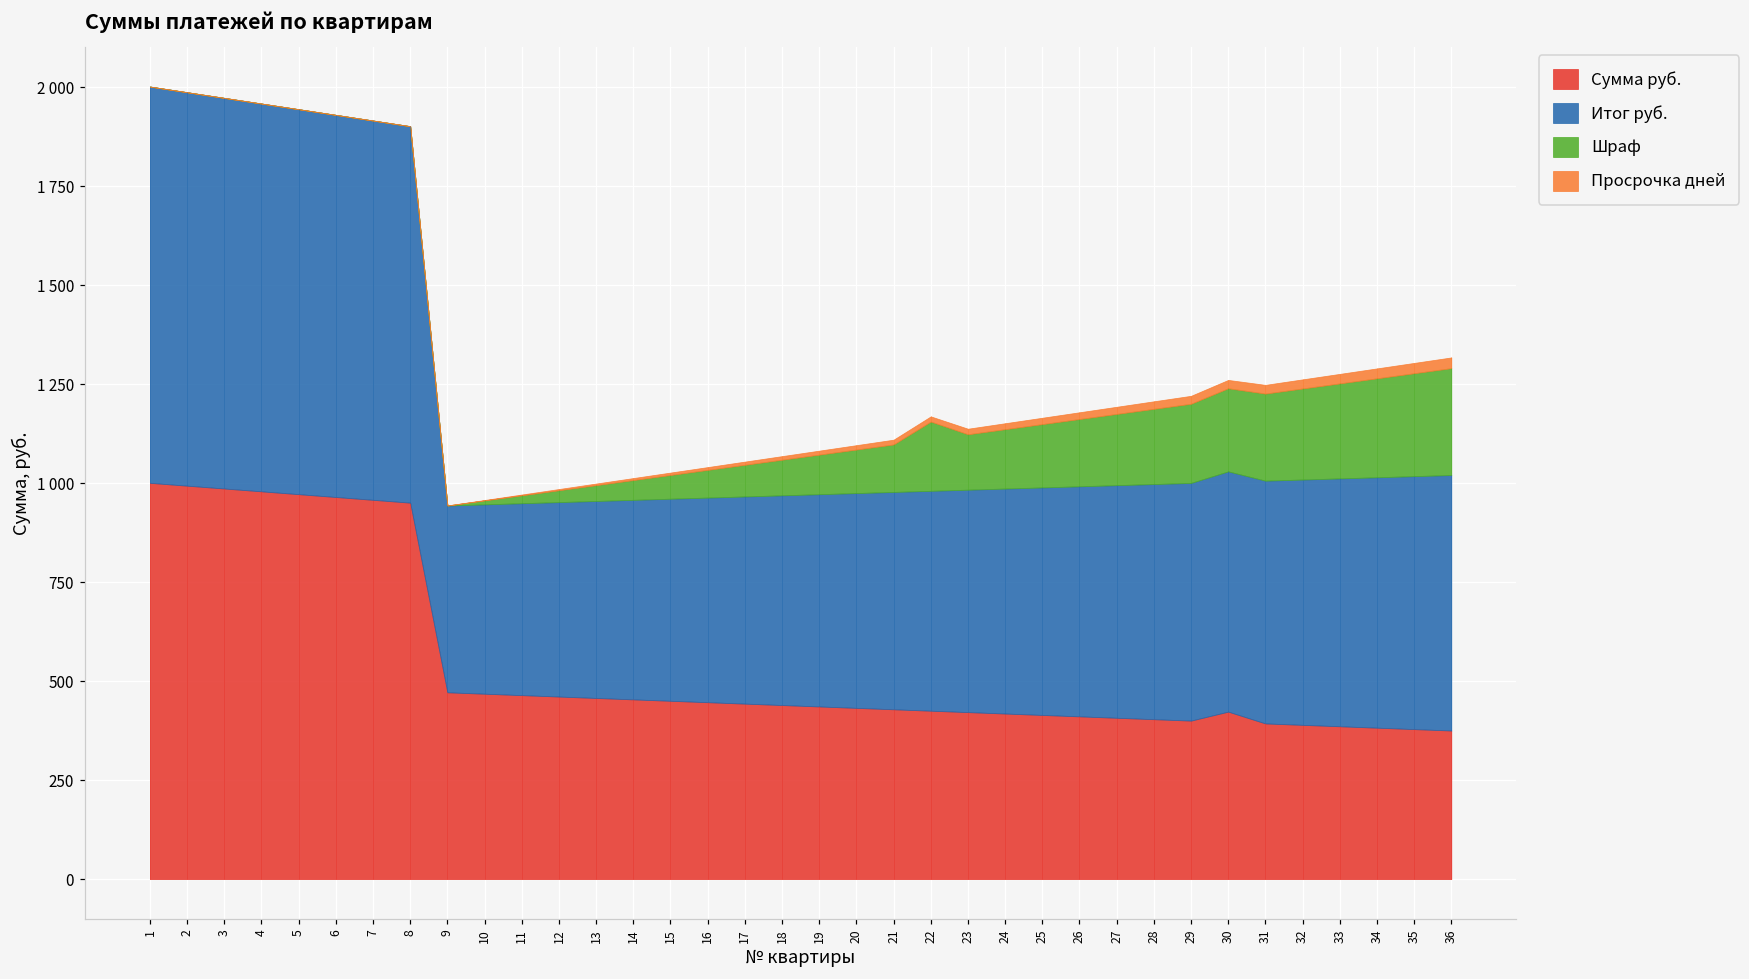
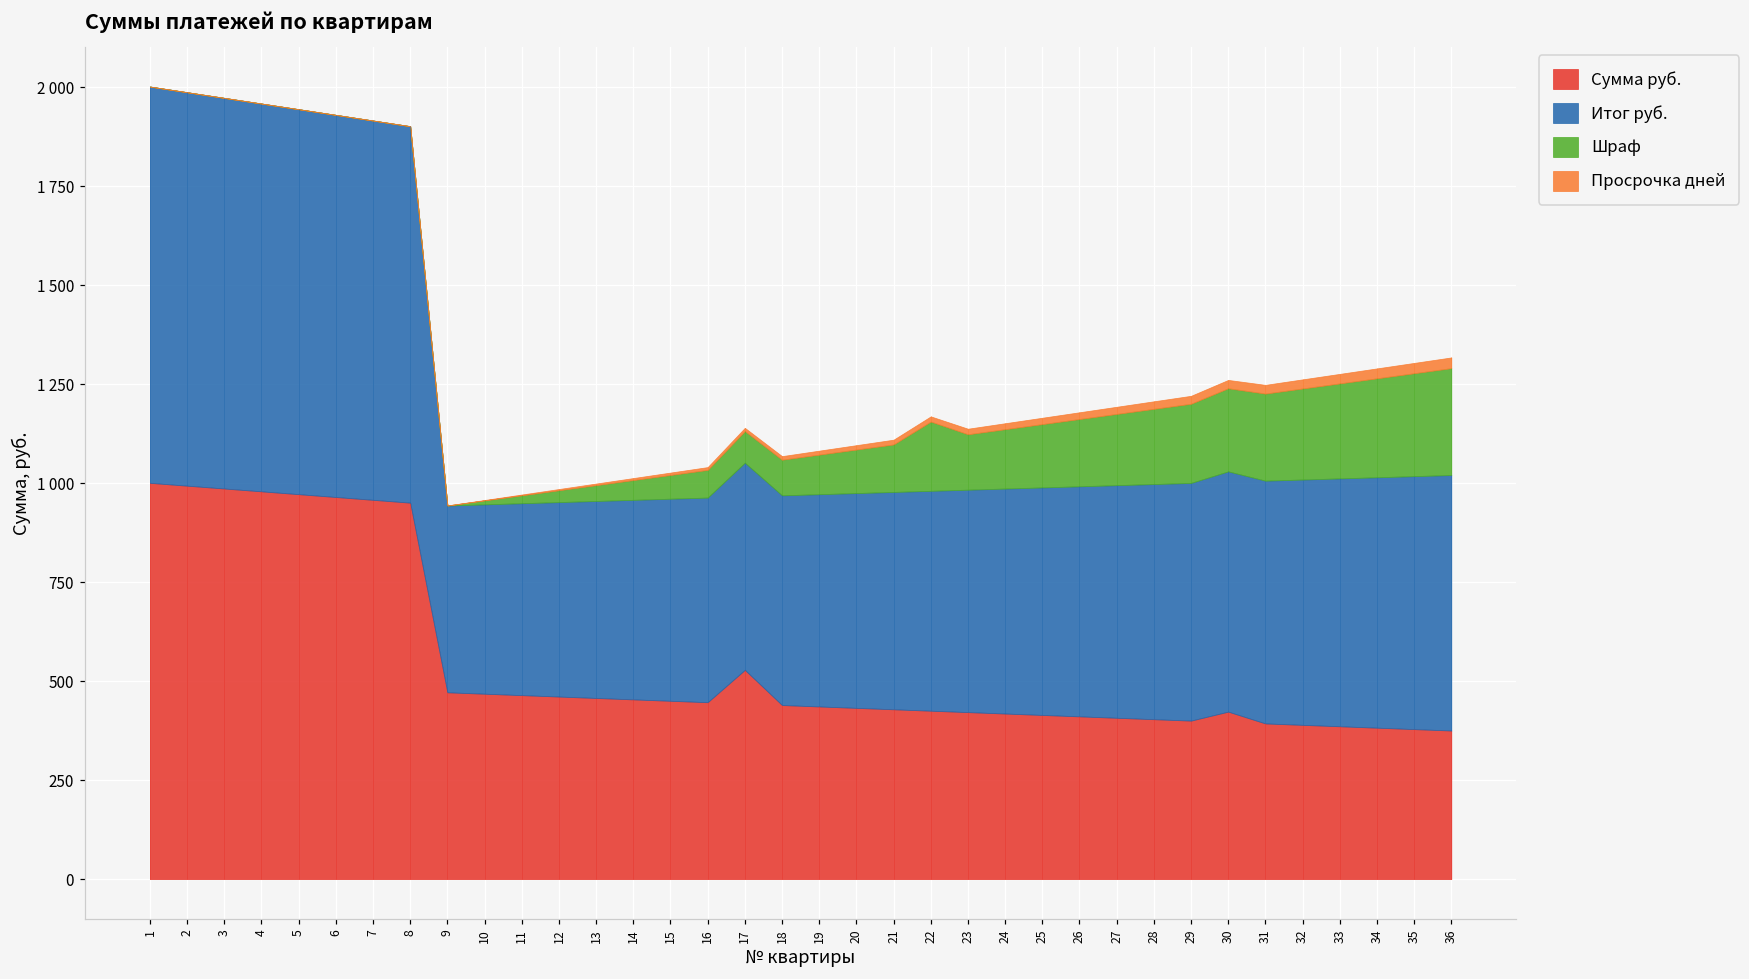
Сумма руб., 17: 440 -> 530
